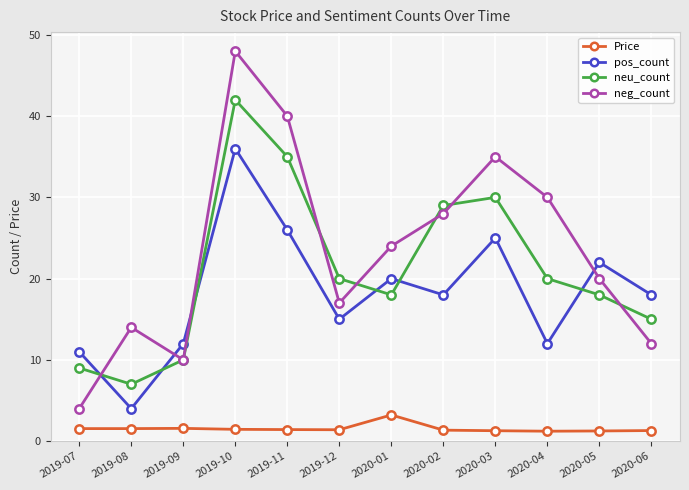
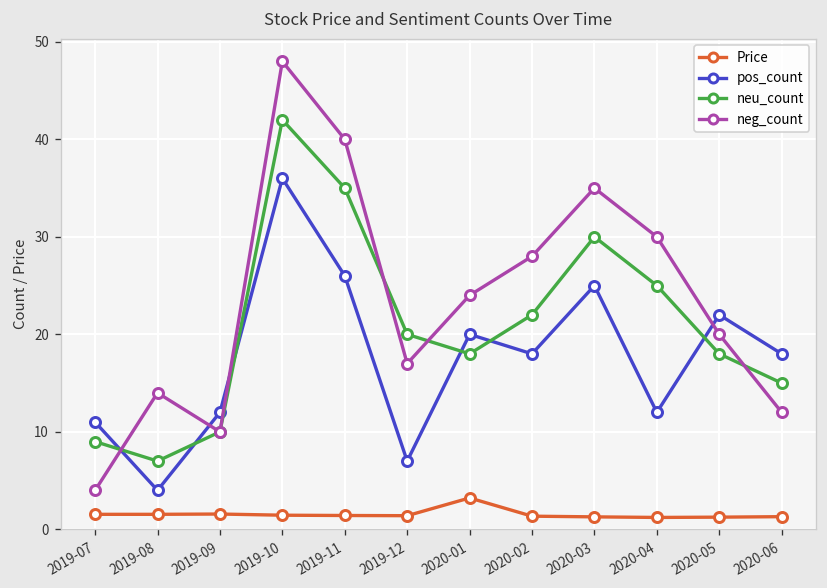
pos_count, 2019-12: 15 -> 7
neu_count, 2020-02: 29 -> 22
neu_count, 2020-04: 20 -> 25
